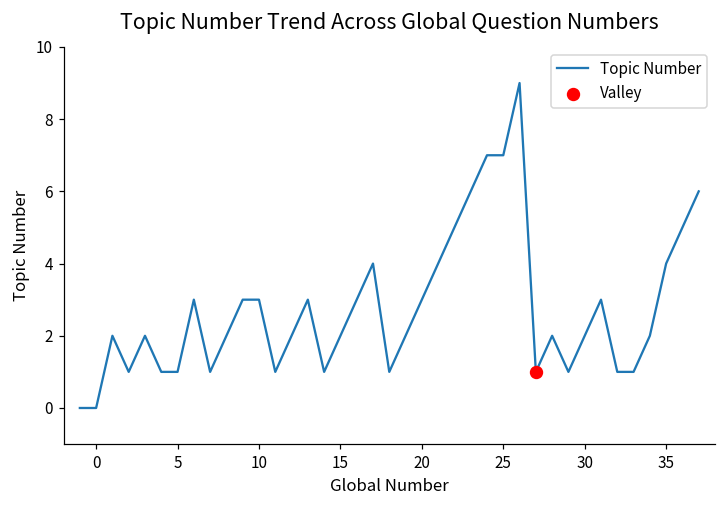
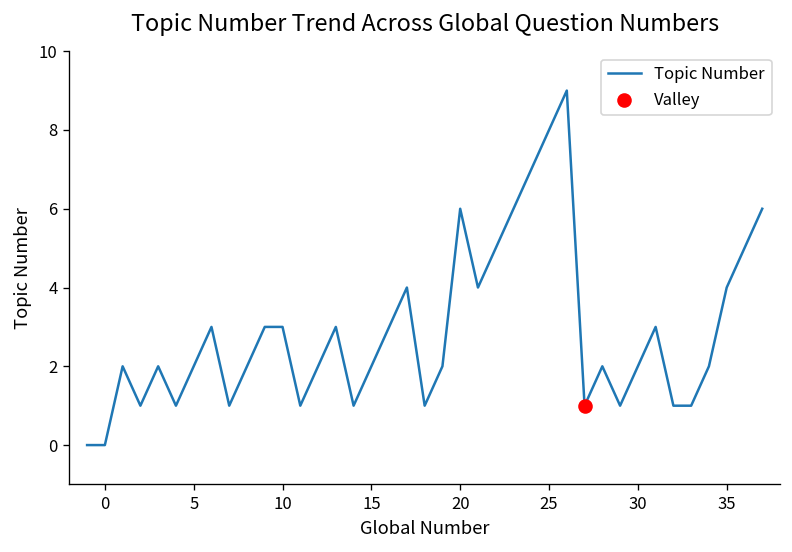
Topic Number, 5: 1 -> 2
Topic Number, 20: 3 -> 6
Topic Number, 25: 7 -> 8
